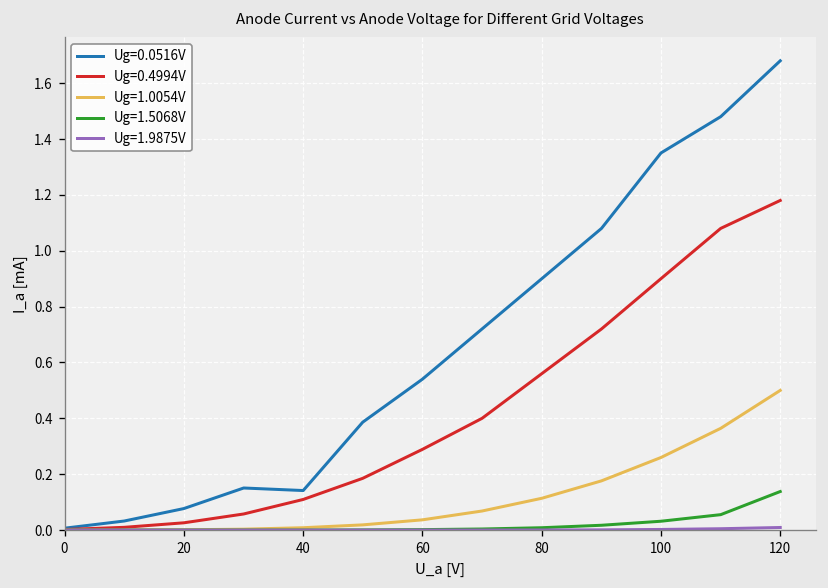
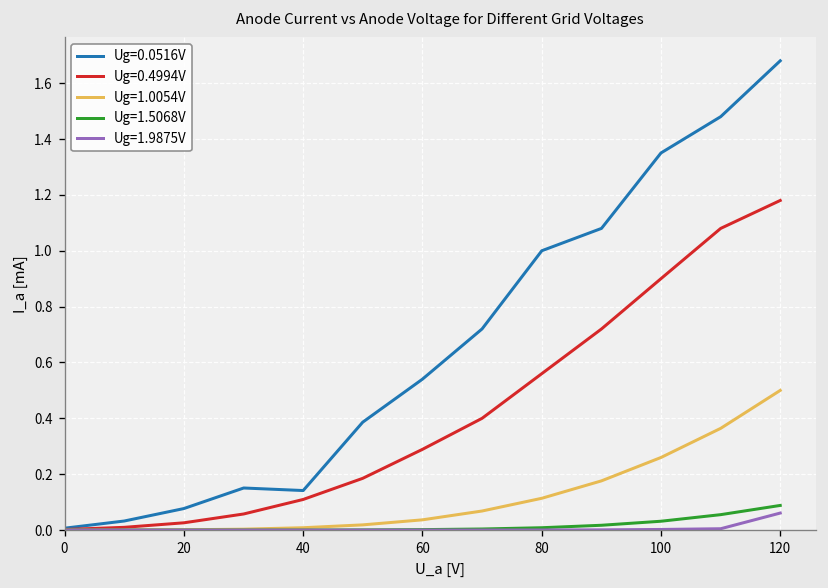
Ug=0.0516V, 80: 0.9 -> 1.0
Ug=1.5068V, 120: 0.14 -> 0.09
Ug=1.9875V, 120: 0.01 -> 0.06
